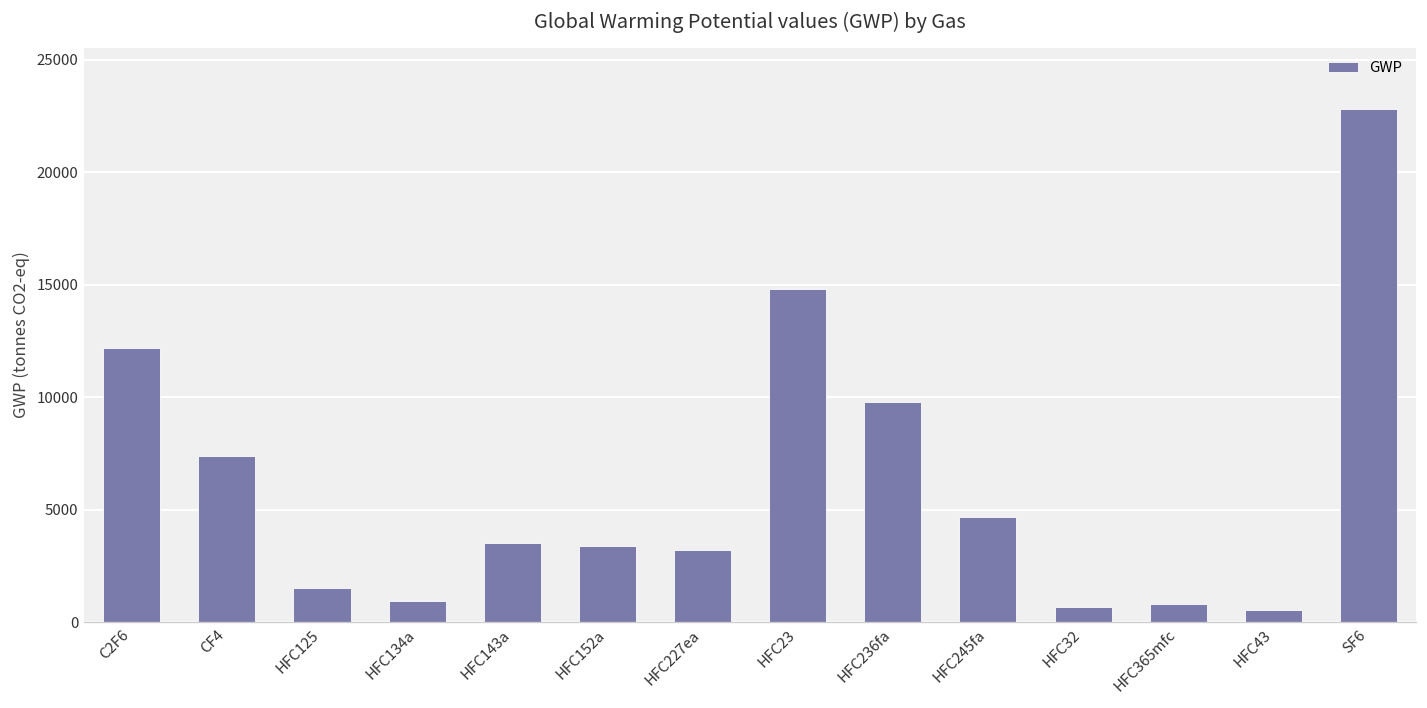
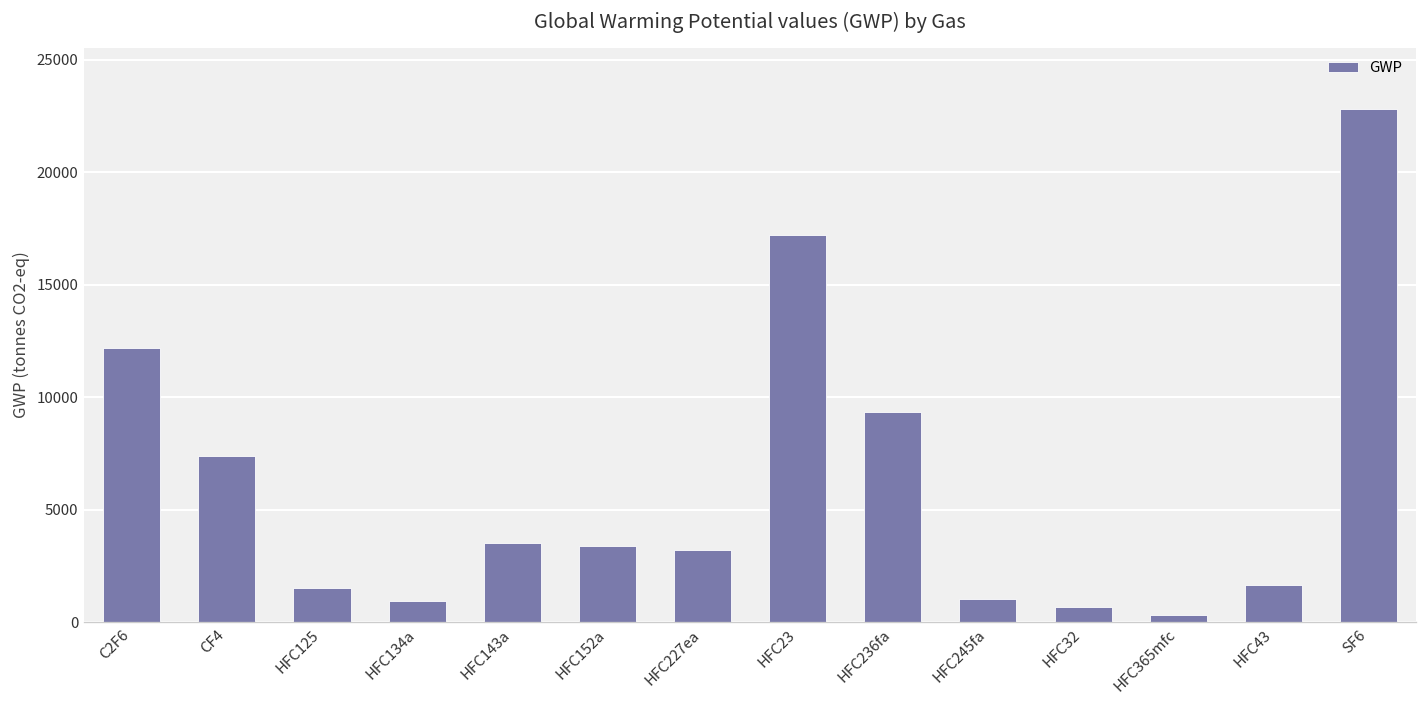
HFC23: 14800 -> 17200
HFC236fa: 9800 -> 9300
HFC245fa: 4700 -> 1000
HFC365mfc: 800 -> 300
HFC43: 600 -> 1600
